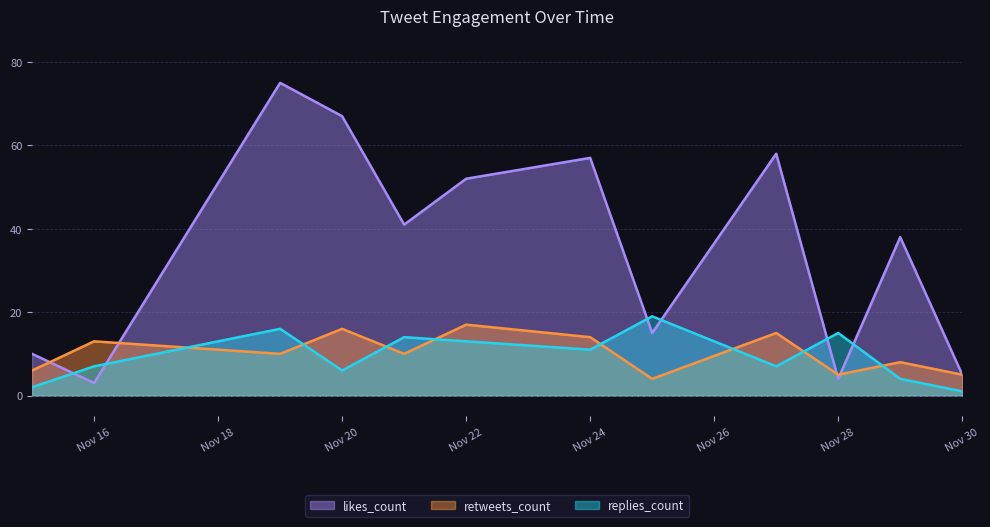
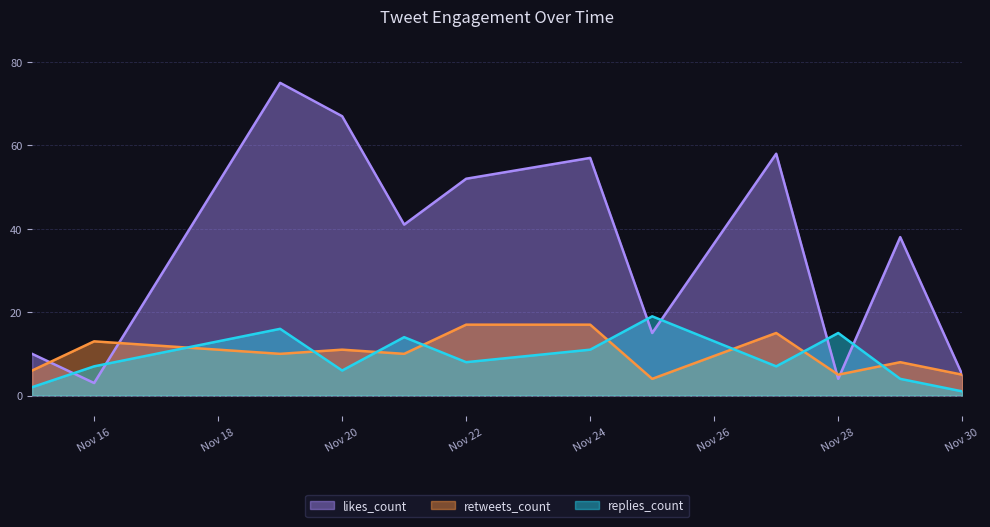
retweets_count, Nov 20: 16 -> 11
replies_count, Nov 22: 13 -> 8
retweets_count, Nov 24: 14 -> 17
